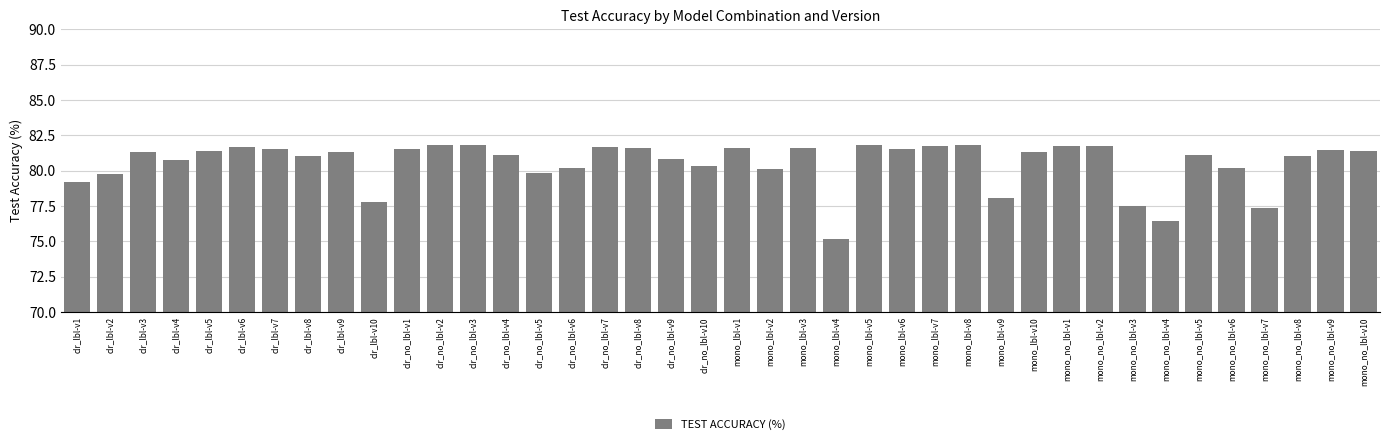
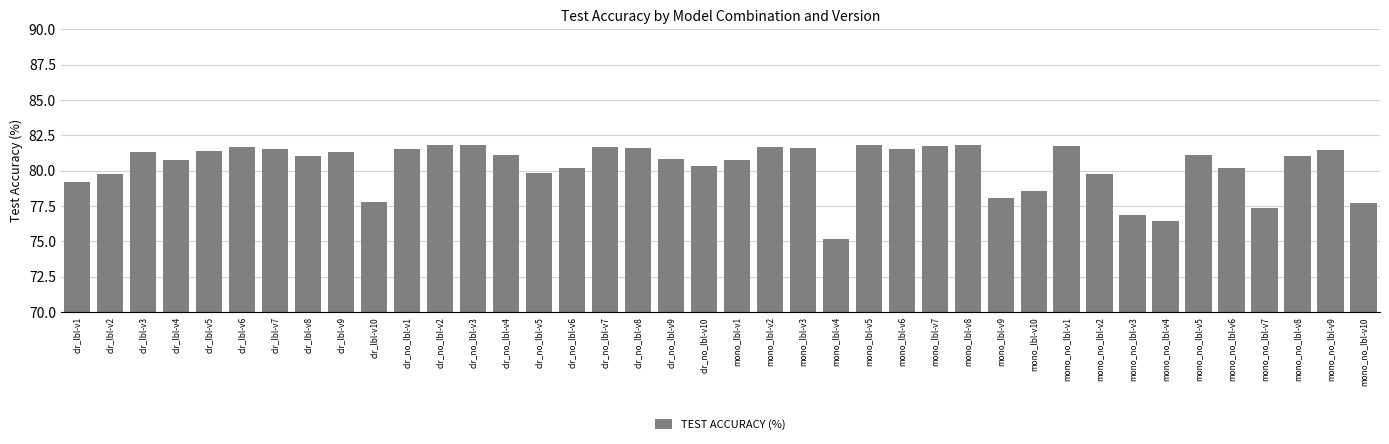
mono_lbl-v1: 81.6 -> 80.8
mono_lbl-v2: 80.1 -> 81.7
mono_lbl-v10: 81.3 -> 78.5
mono_no_lbl-v2: 81.8 -> 79.8
mono_no_lbl-v3: 77.5 -> 76.9
mono_no_lbl-v10: 81.4 -> 77.7
